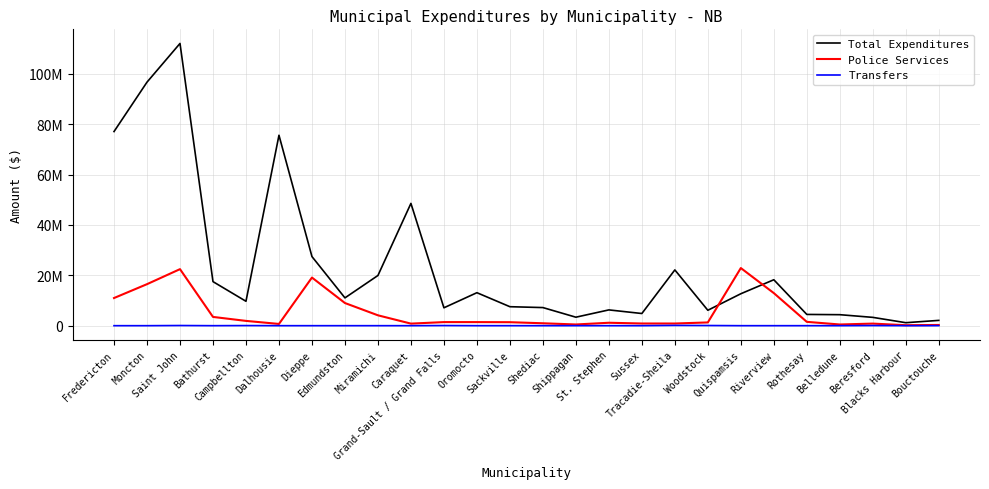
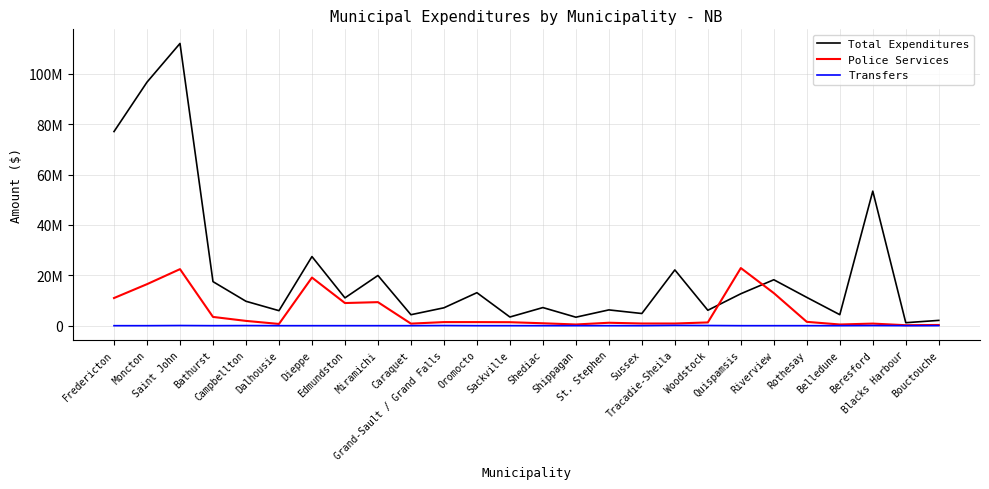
Total Expenditures, Dalhousie: 76000000 -> 6000000
Police Services, Miramichi: 4000000 -> 9000000
Total Expenditures, Caraquet: 49000000 -> 4000000
Total Expenditures, Sackville: 8000000 -> 3000000
Total Expenditures, Rothesay: 4000000 -> 11000000
Total Expenditures, Beresford: 3000000 -> 53000000
